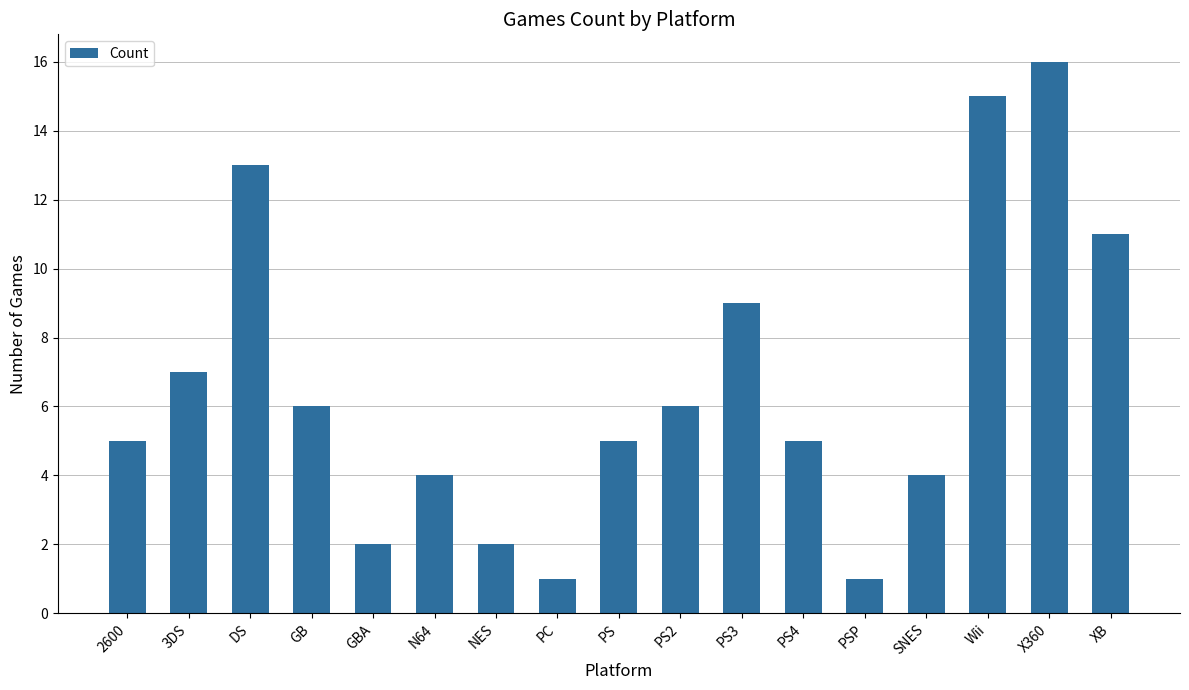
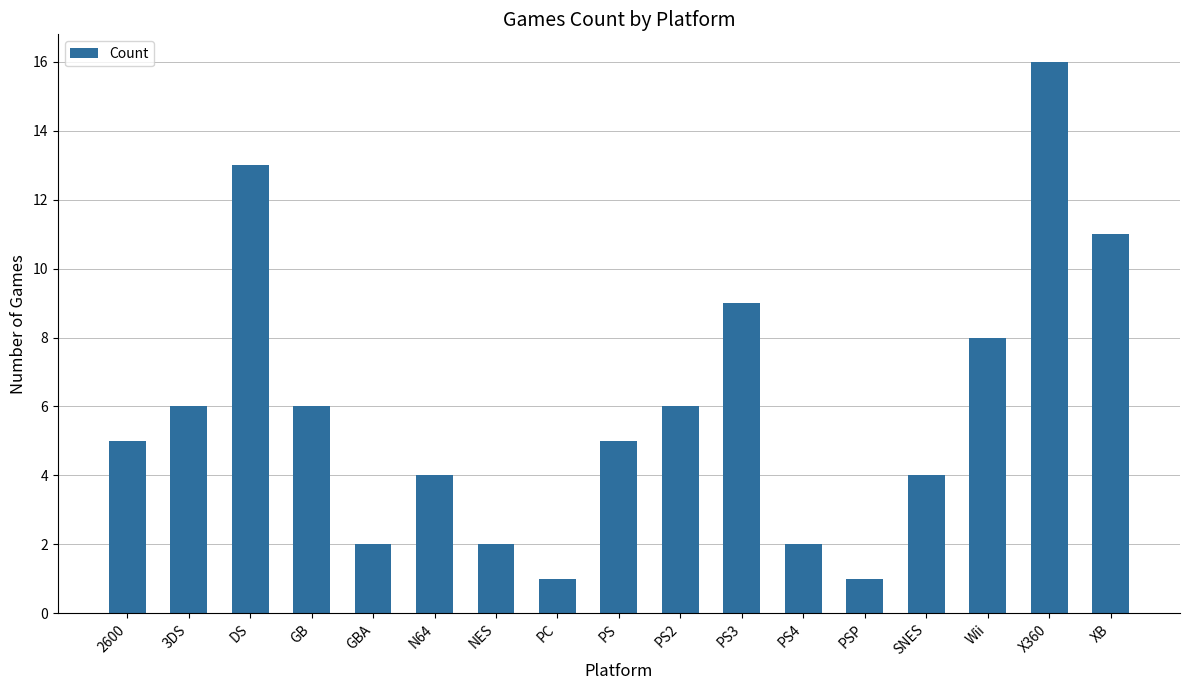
3DS: 7 -> 6
PS4: 5 -> 2
Wii: 15 -> 8
